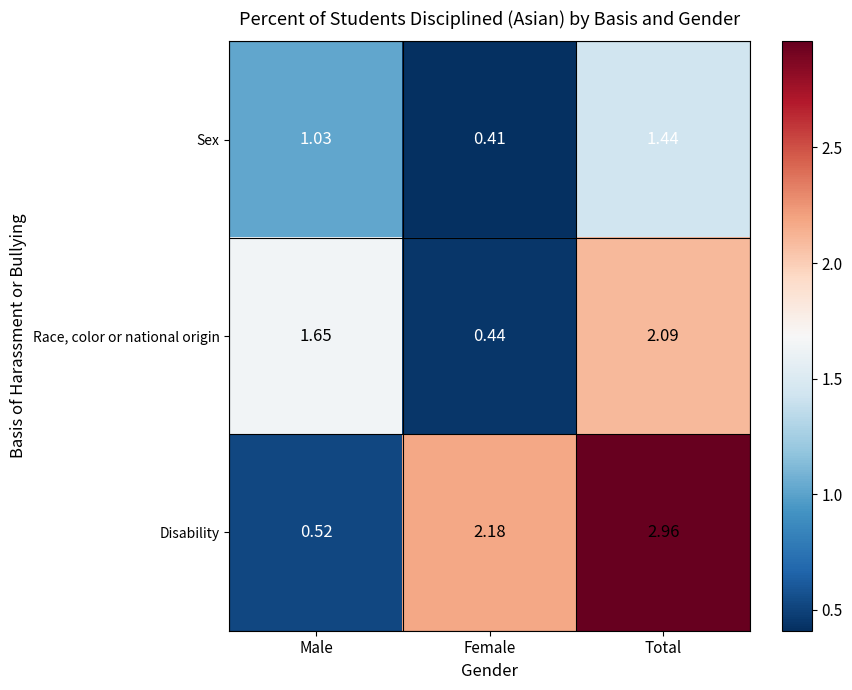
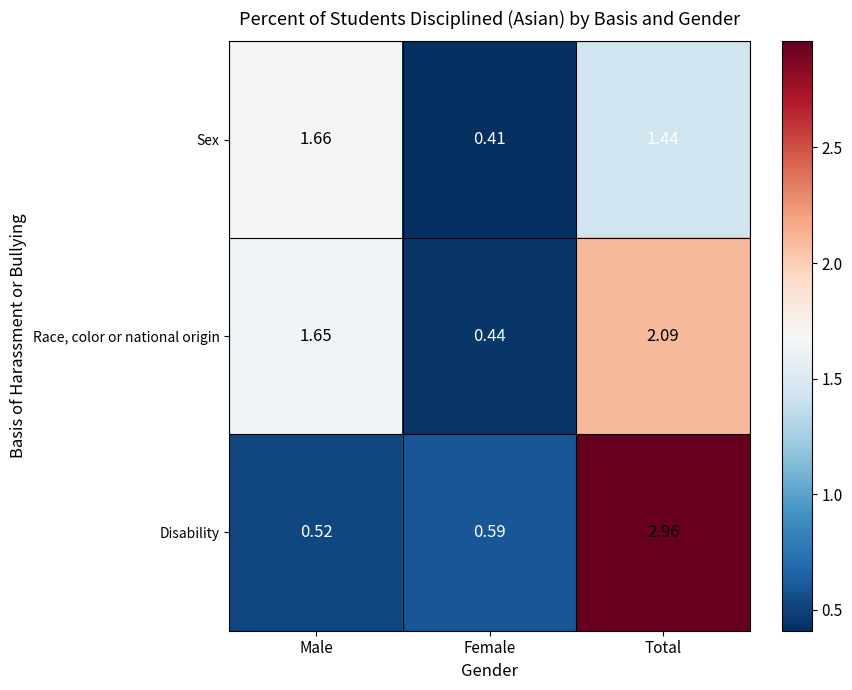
Sex, Male: 1.03 -> 1.66
Disability, Female: 2.18 -> 0.59
